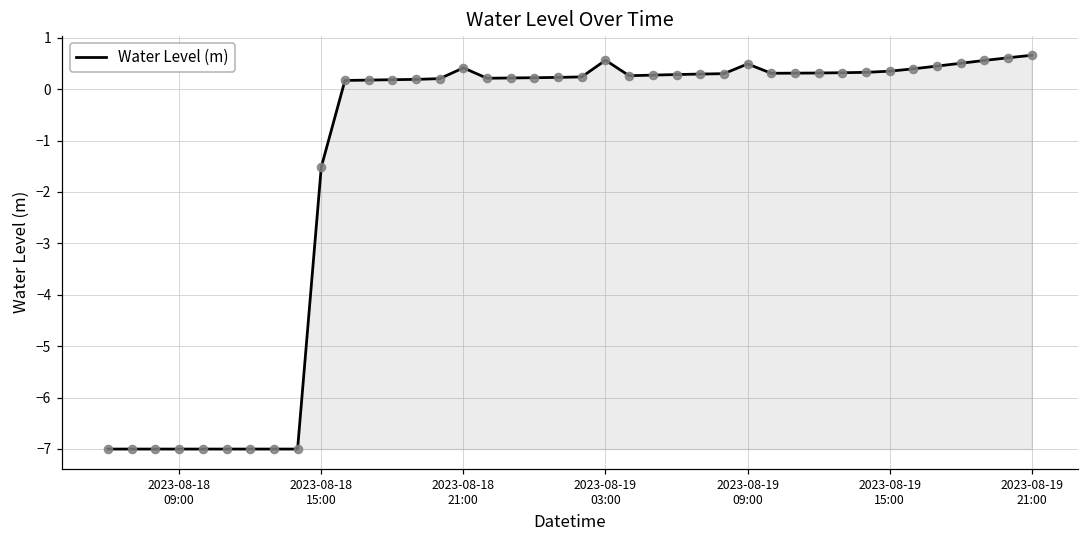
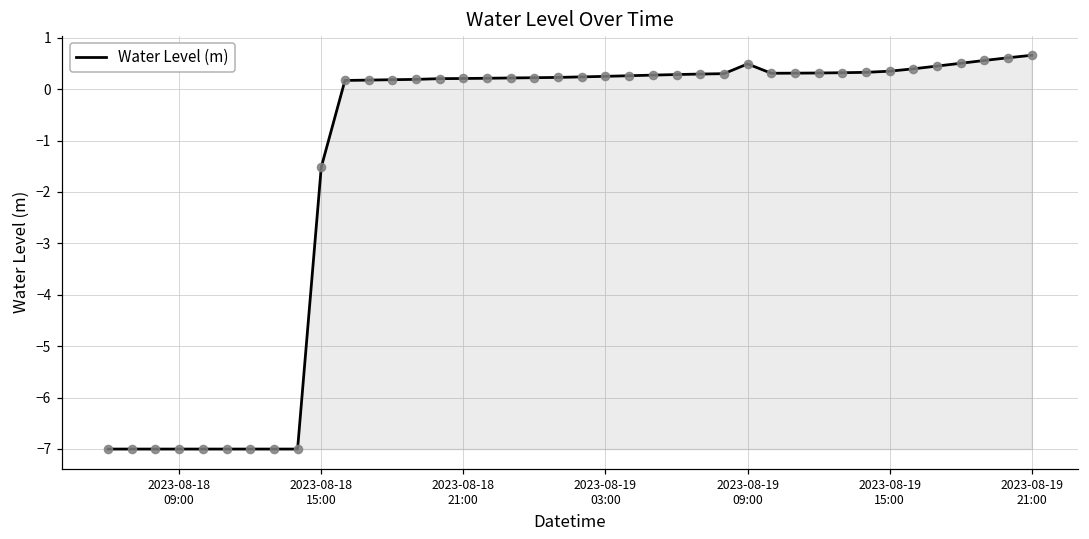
2023-08-18 21:00: 0.4 -> 0.2
2023-08-19 03:00: 0.6 -> 0.2
